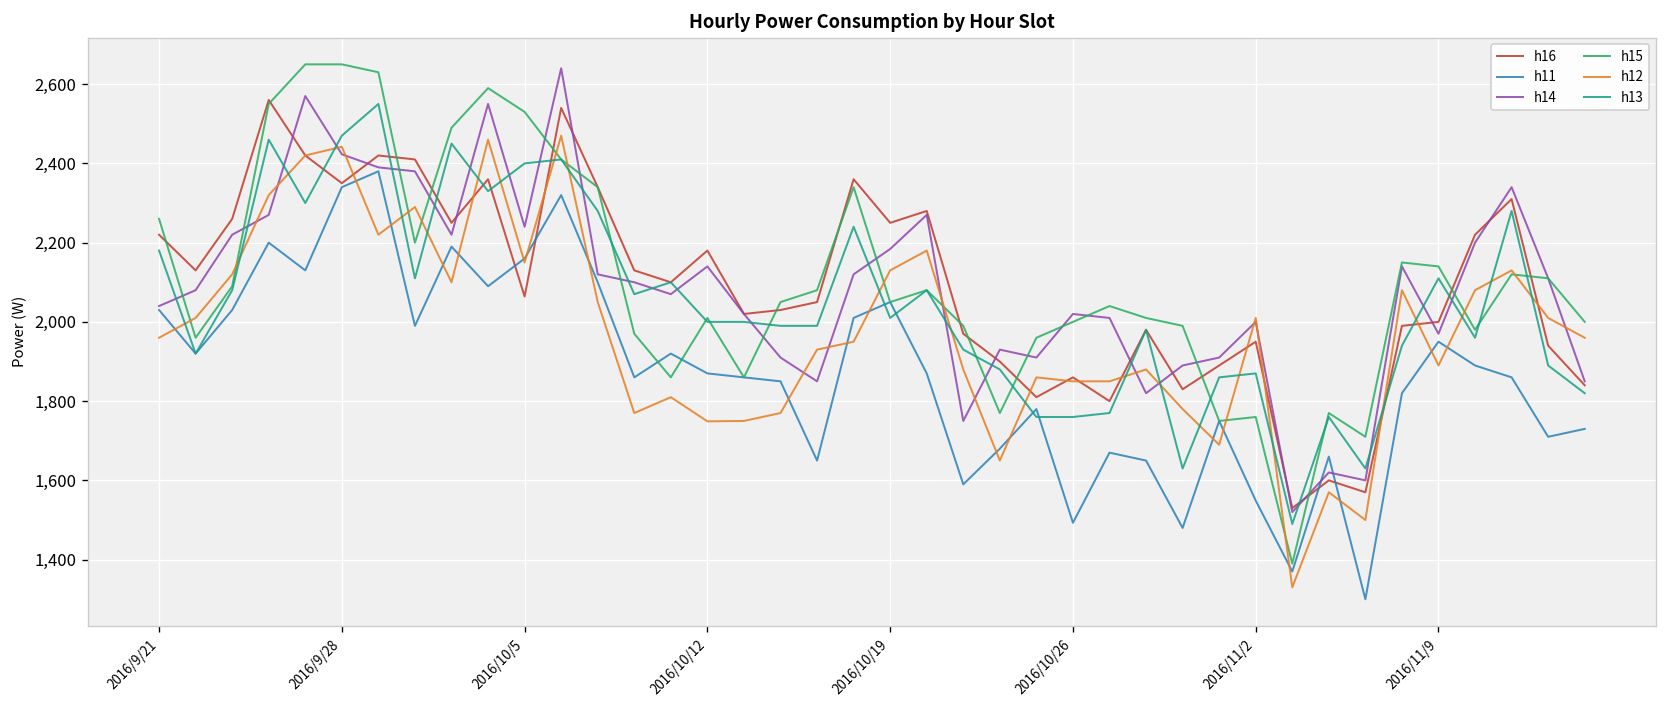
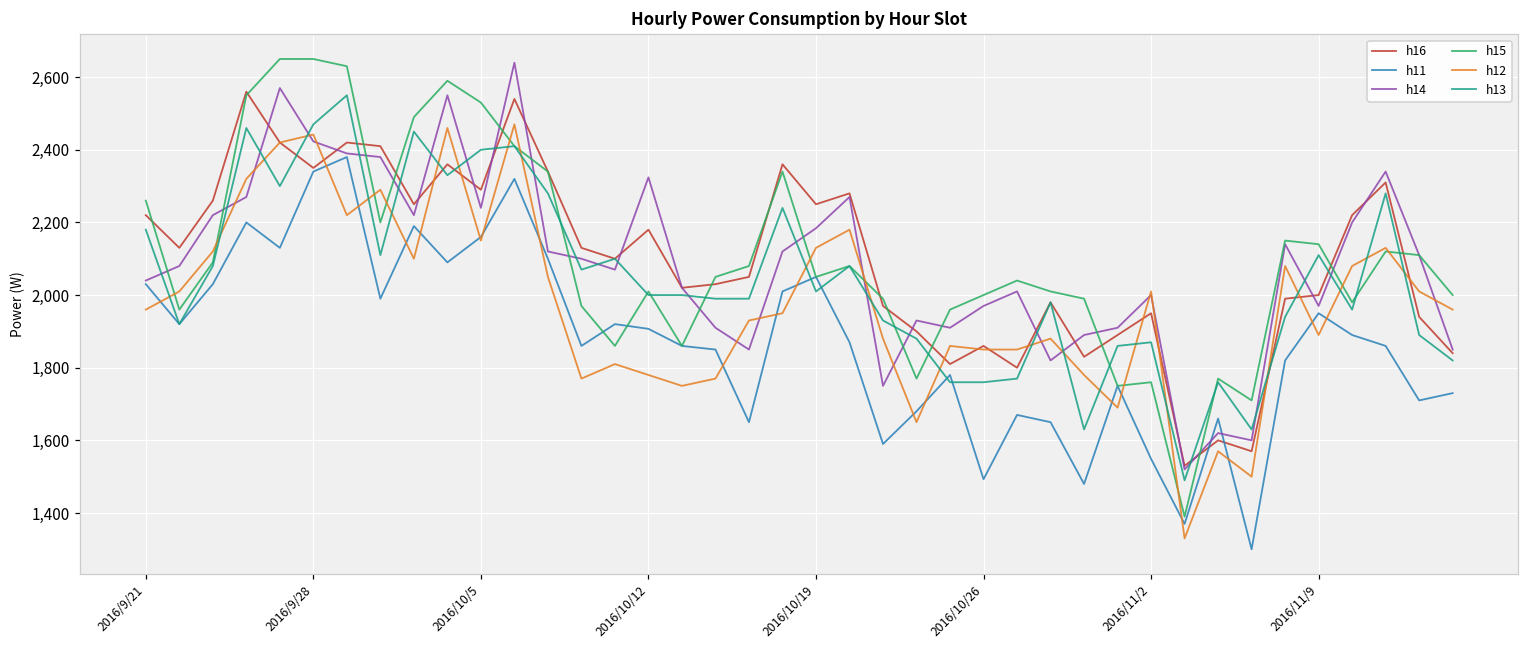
h16, 2016/10/5: 2,060 -> 2,290
h11, 2016/10/12: 1,870 -> 1,910
h14, 2016/10/12: 2,140 -> 2,320
h12, 2016/10/12: 1,750 -> 1,780
h14, 2016/10/26: 2,020 -> 1,970
